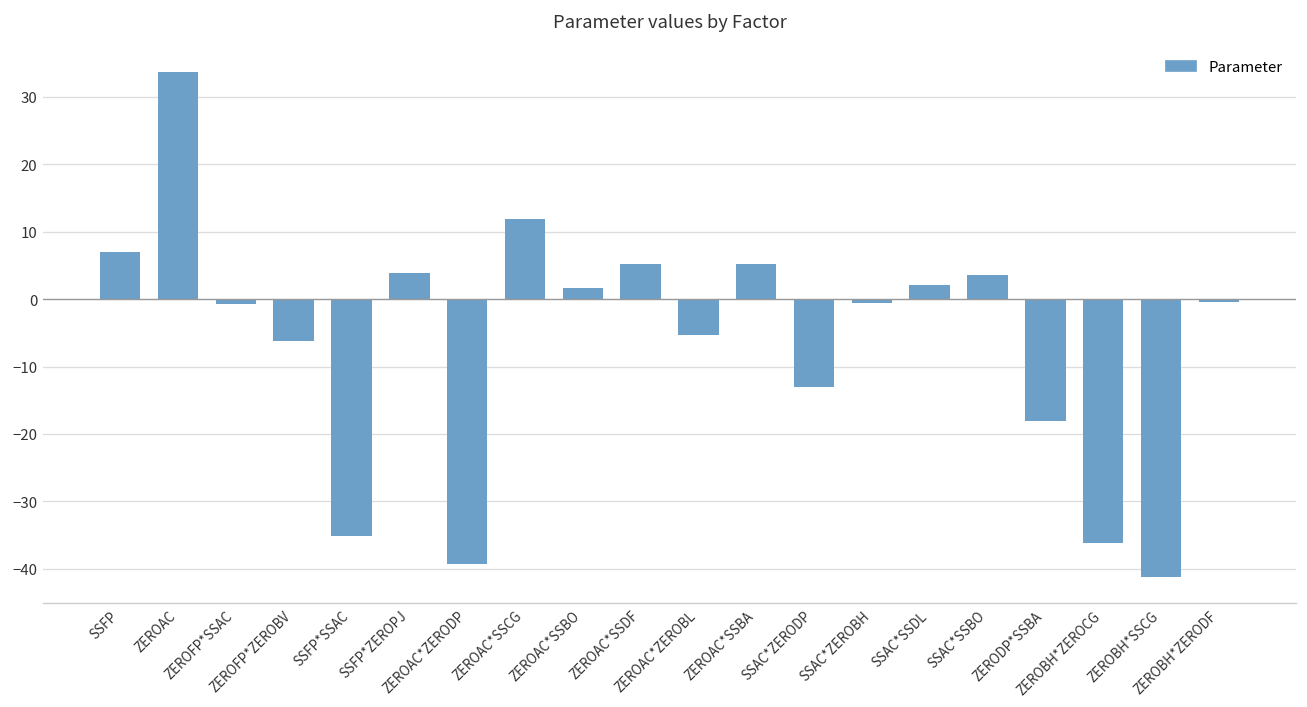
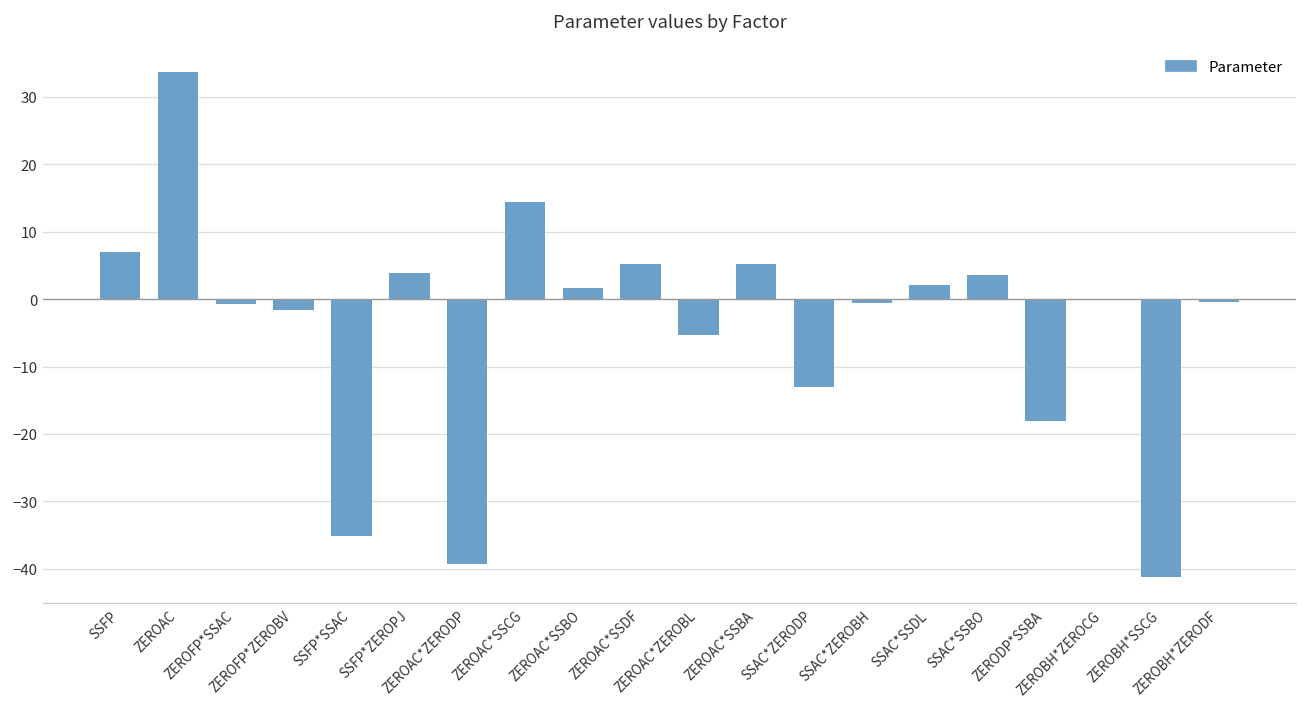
ZEROFP*ZEROBV: -6 -> -2
ZEROAC*SSCG: 12 -> 14
ZEROBH*ZEROCG: -36 -> 0
